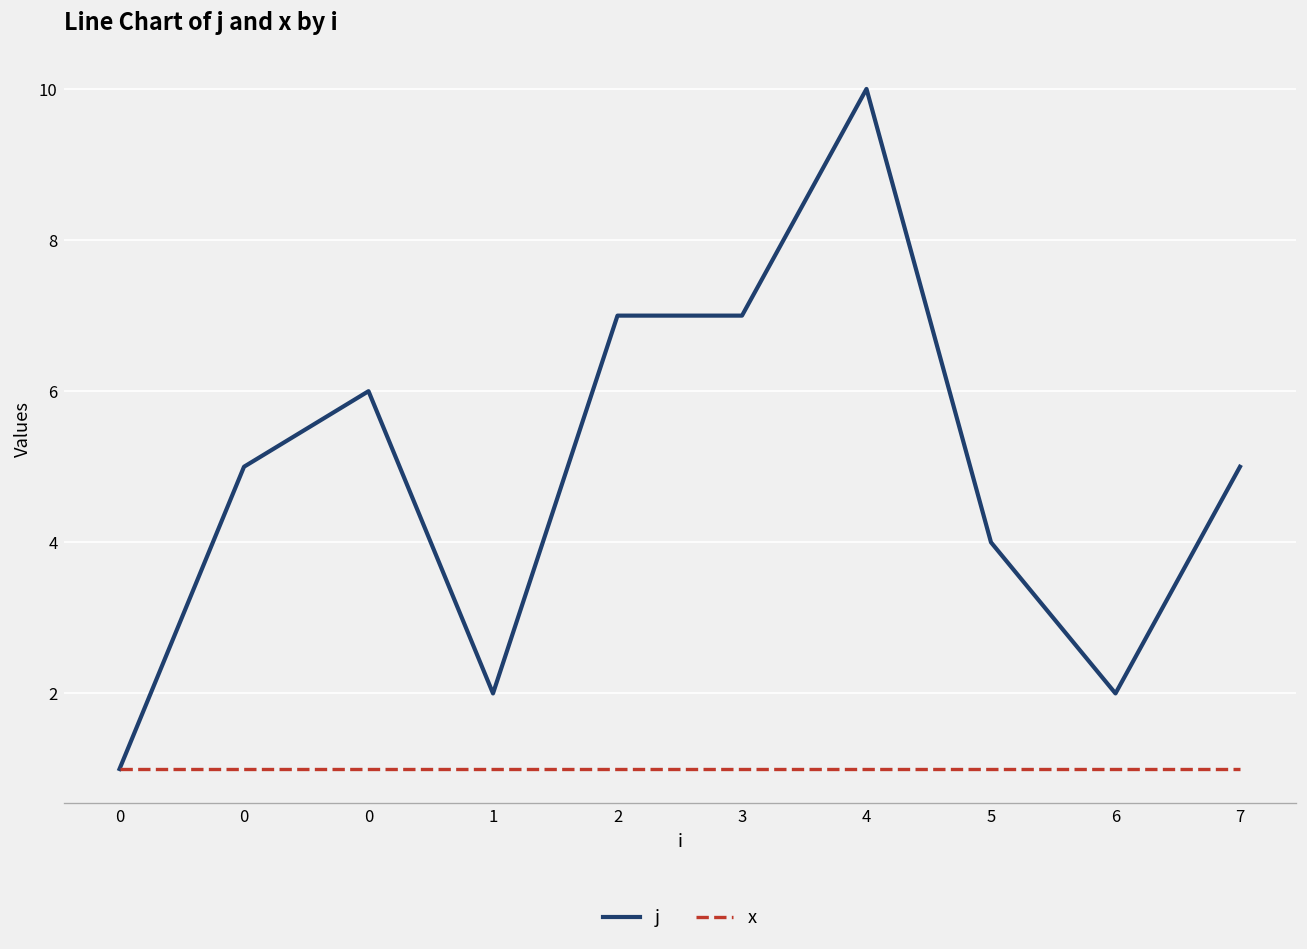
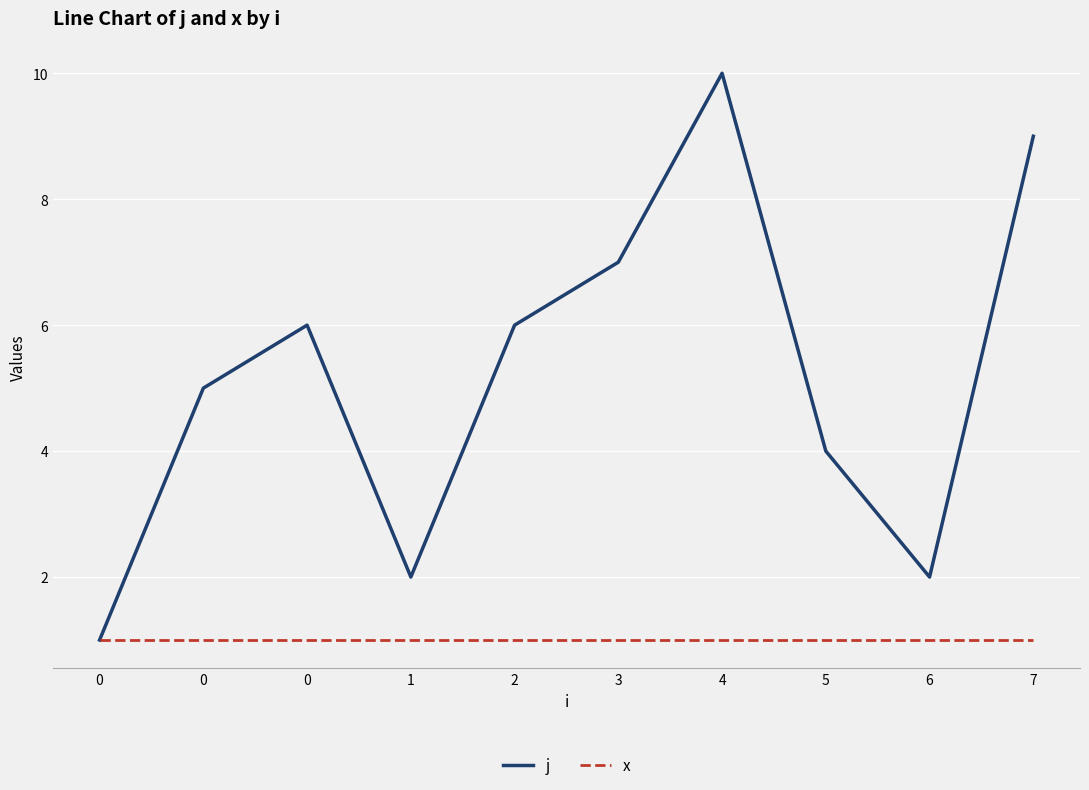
j, 2: 7 -> 6
j, 7: 5 -> 9
